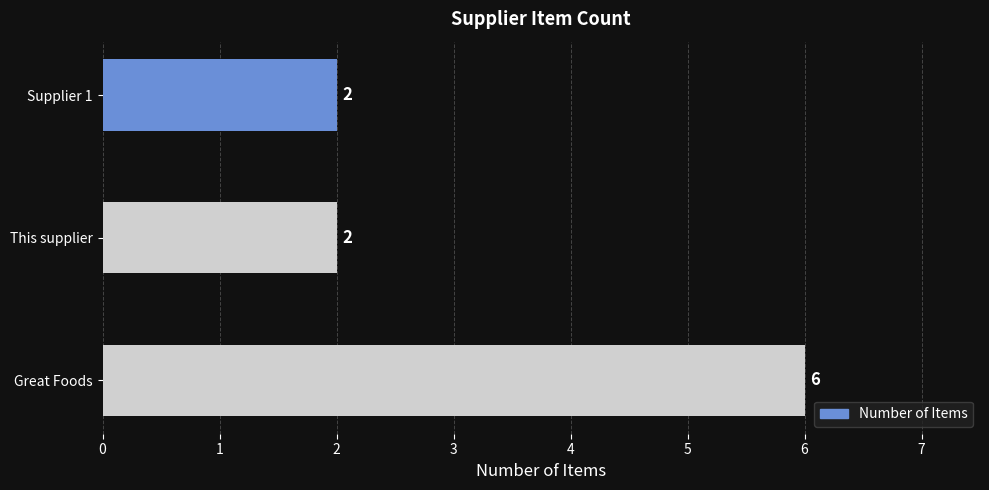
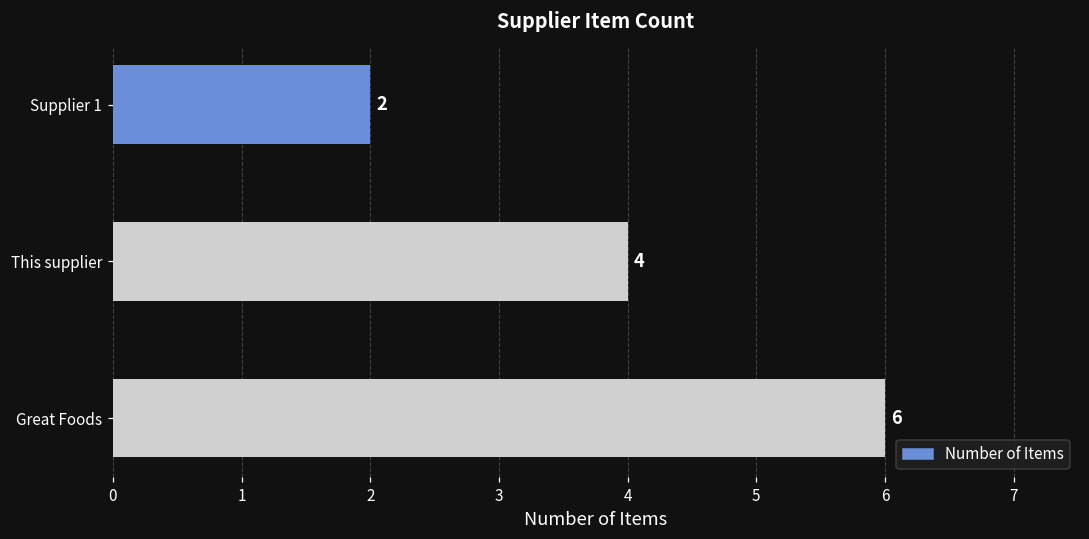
This supplier: 2 -> 4
